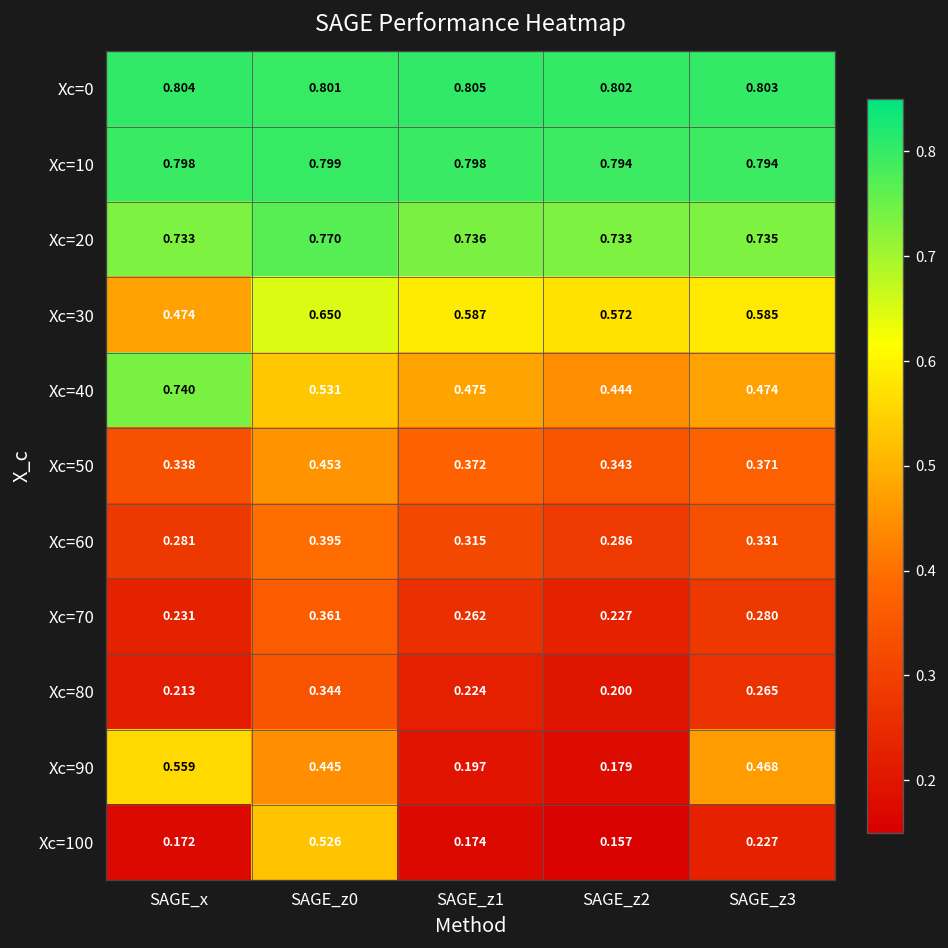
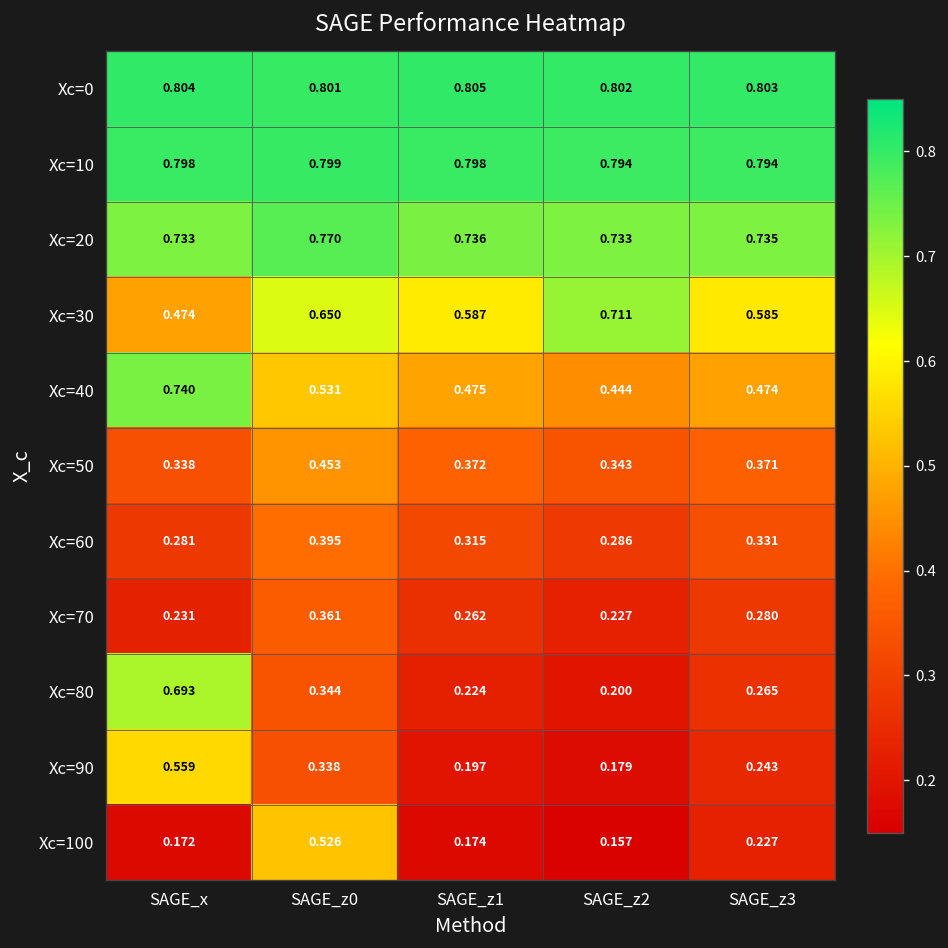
Xc=30, SAGE_z2: 0.572 -> 0.711
Xc=80, SAGE_x: 0.213 -> 0.693
Xc=90, SAGE_z0: 0.445 -> 0.338
Xc=90, SAGE_z3: 0.468 -> 0.243
